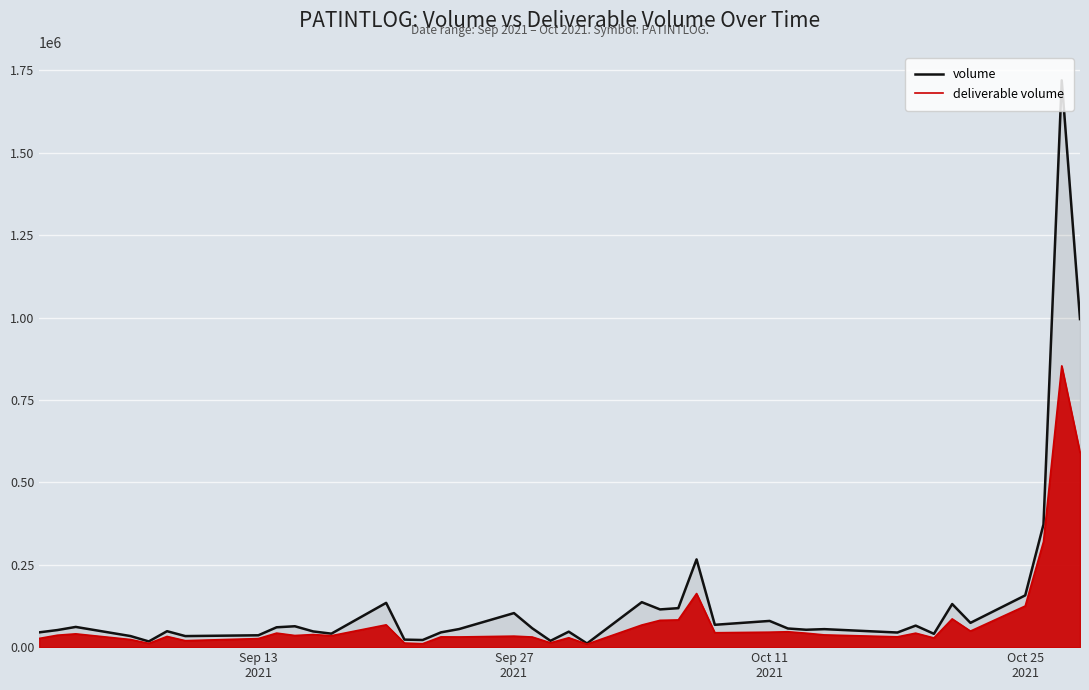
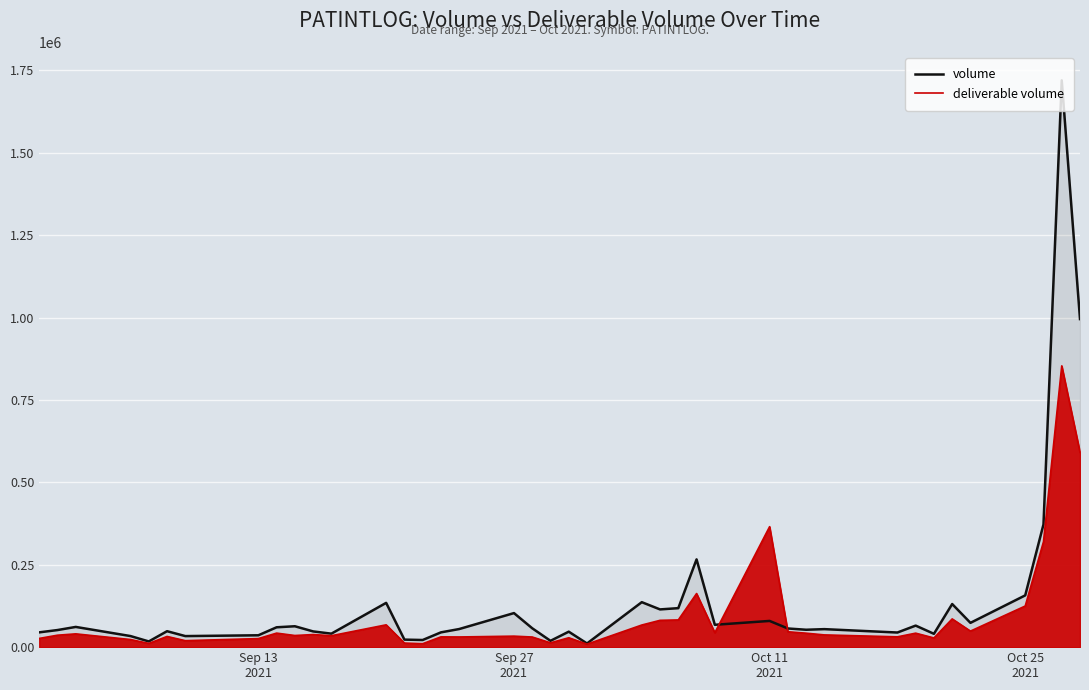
deliverable volume, Oct 11 2021: 50000 -> 370000
